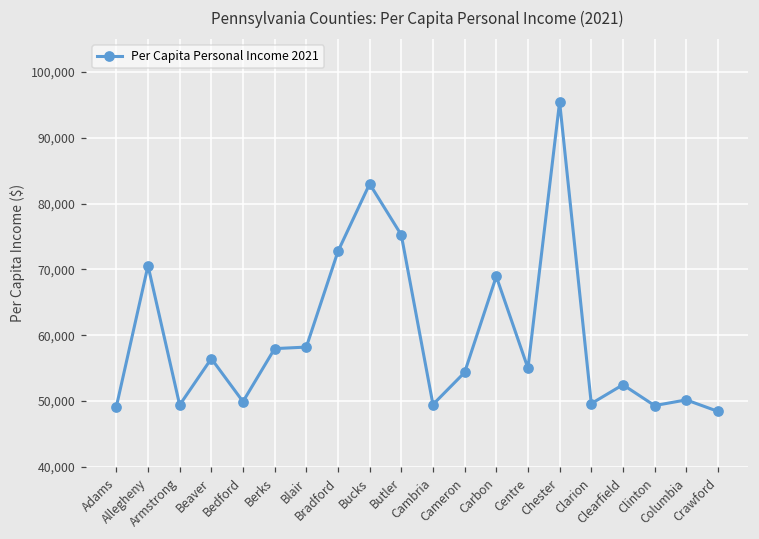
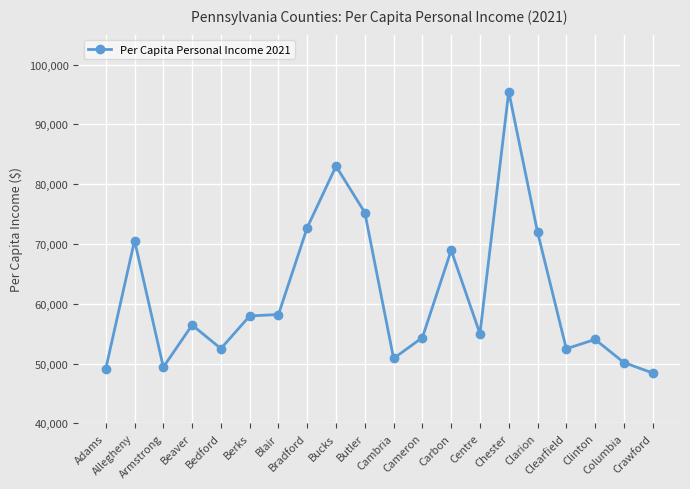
Bedford: 50,000 -> 53,000
Cambria: 49,000 -> 51,000
Clarion: 50,000 -> 72,000
Clinton: 49,000 -> 54,000
